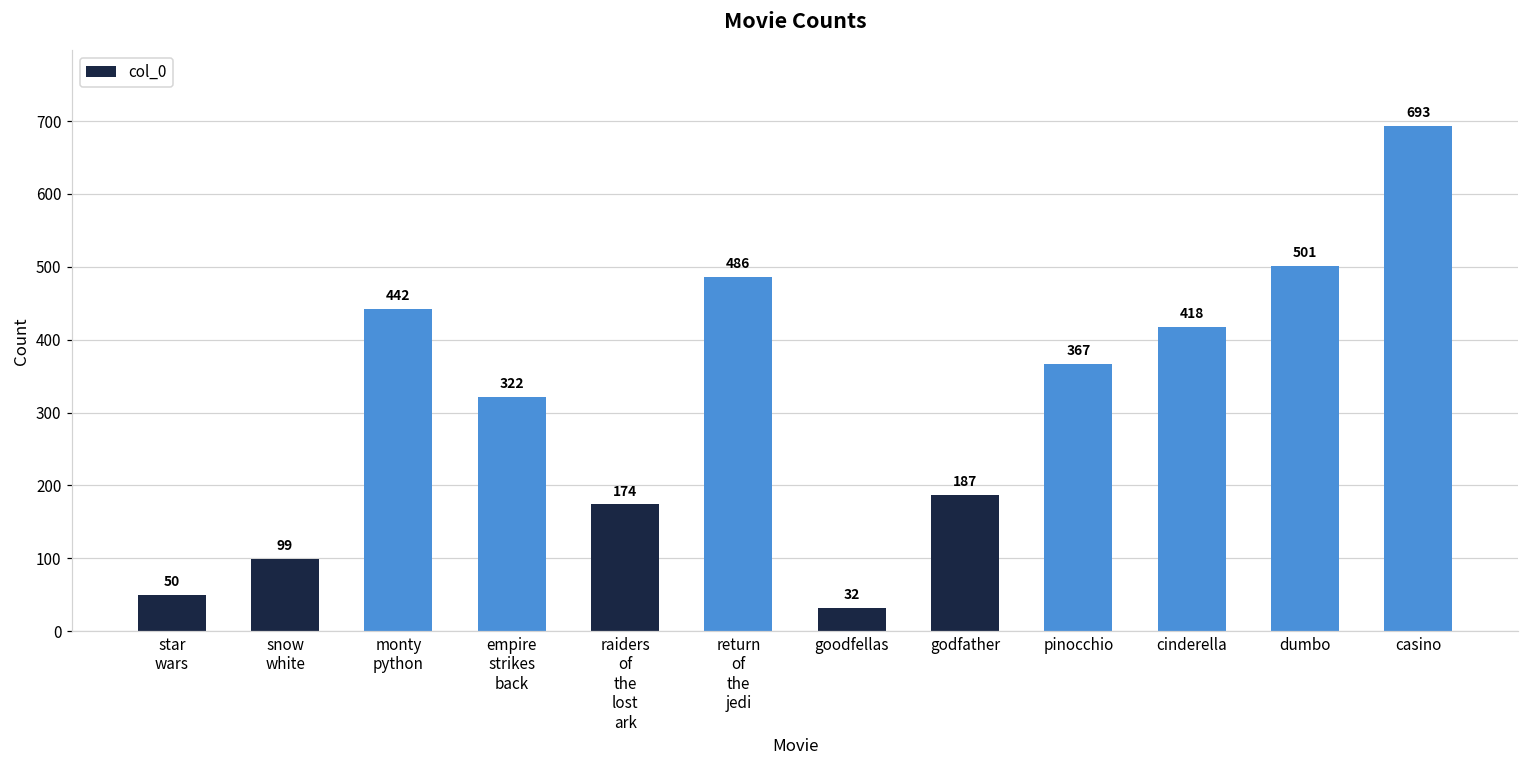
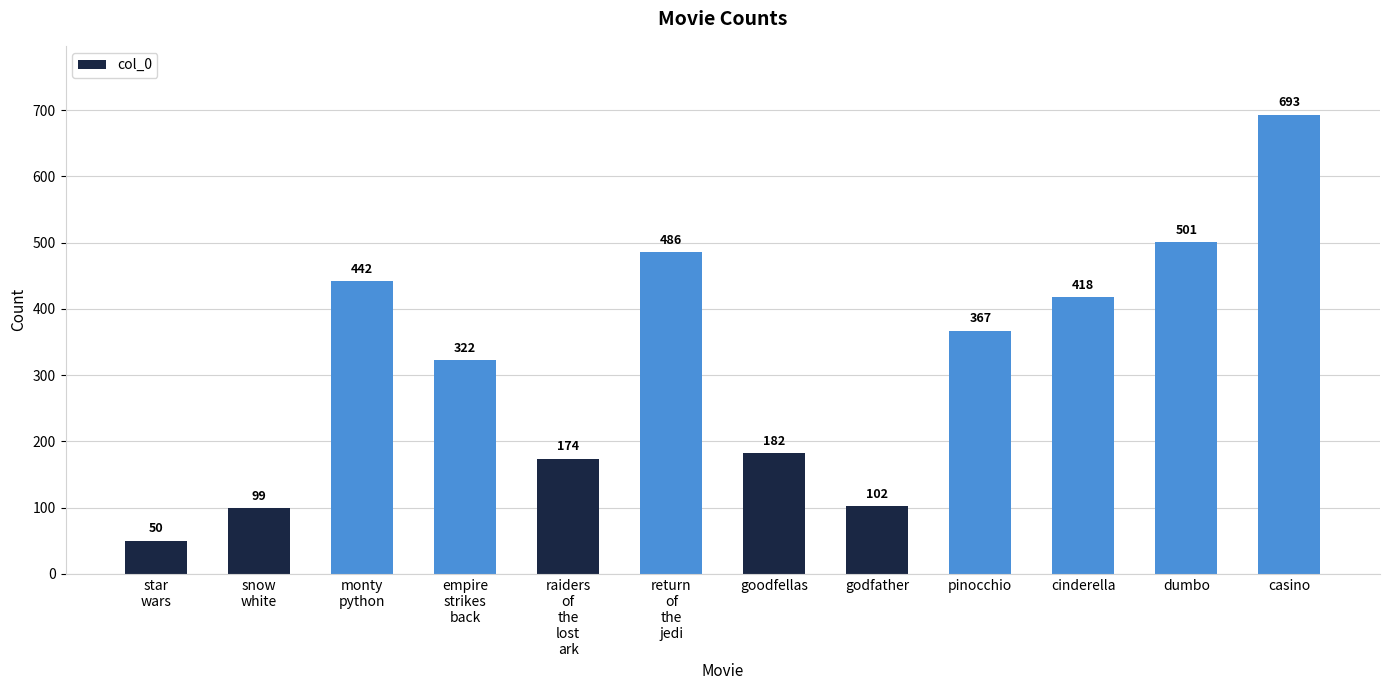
goodfellas: 32 -> 182
godfather: 187 -> 102
